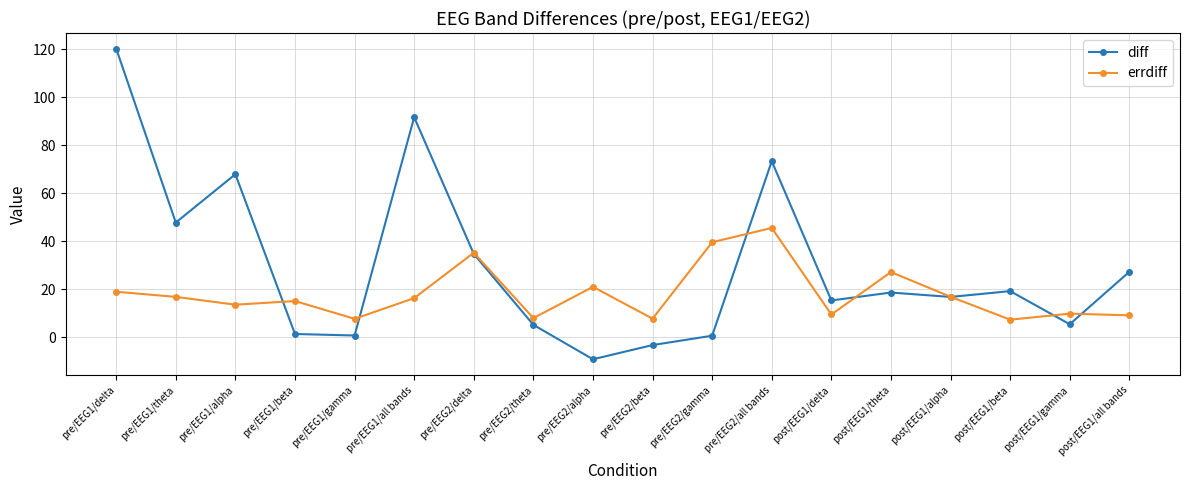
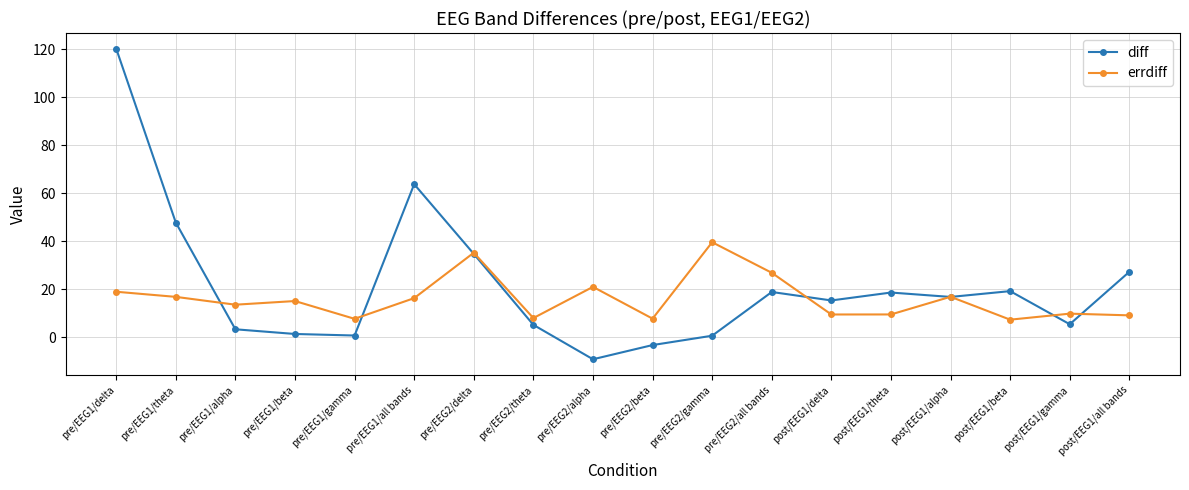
diff, pre/EEG1/alpha: 68 -> 3
diff, pre/EEG1/all bands: 92 -> 64
diff, pre/EEG2/all bands: 73 -> 19
errdiff, pre/EEG2/all bands: 46 -> 27
errdiff, post/EEG1/theta: 27 -> 10
